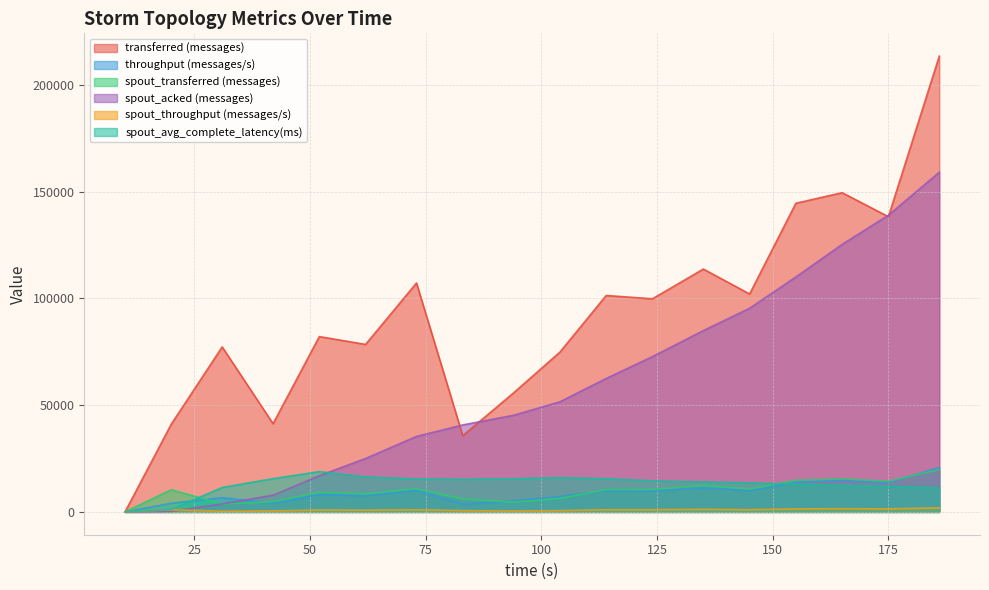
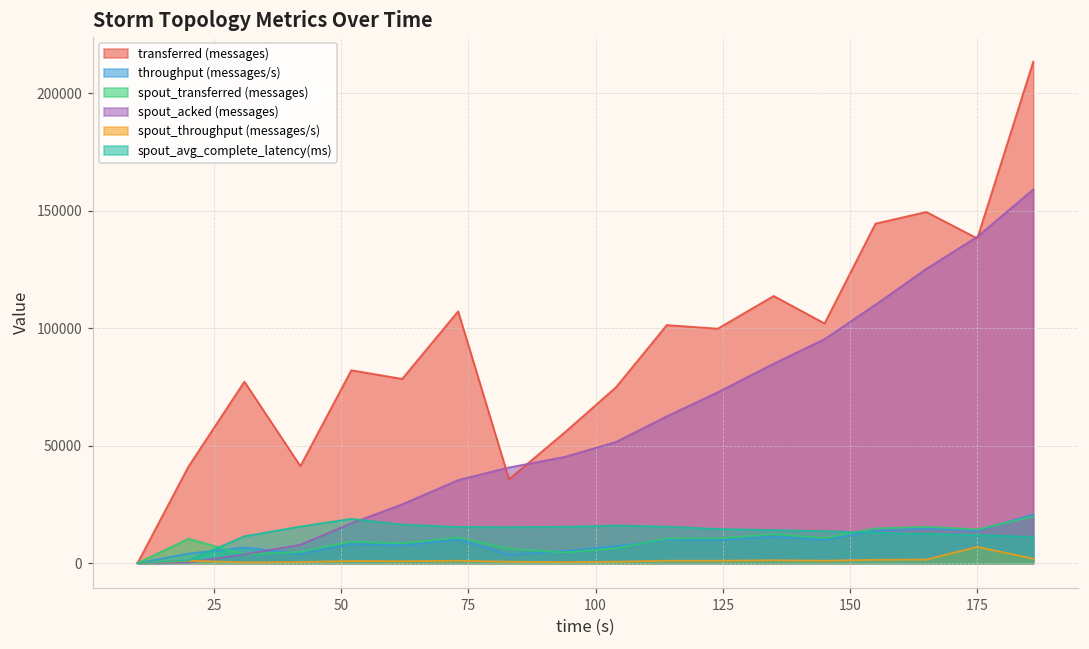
spout_throughput (messages/s), 175: 1000 -> 7000
